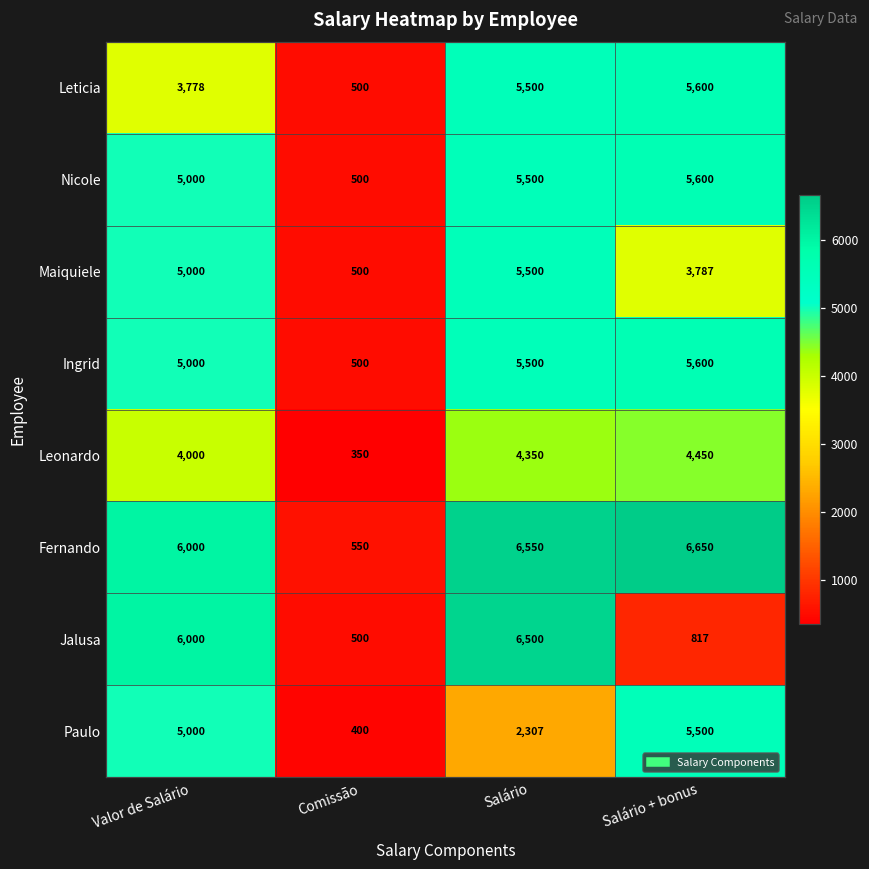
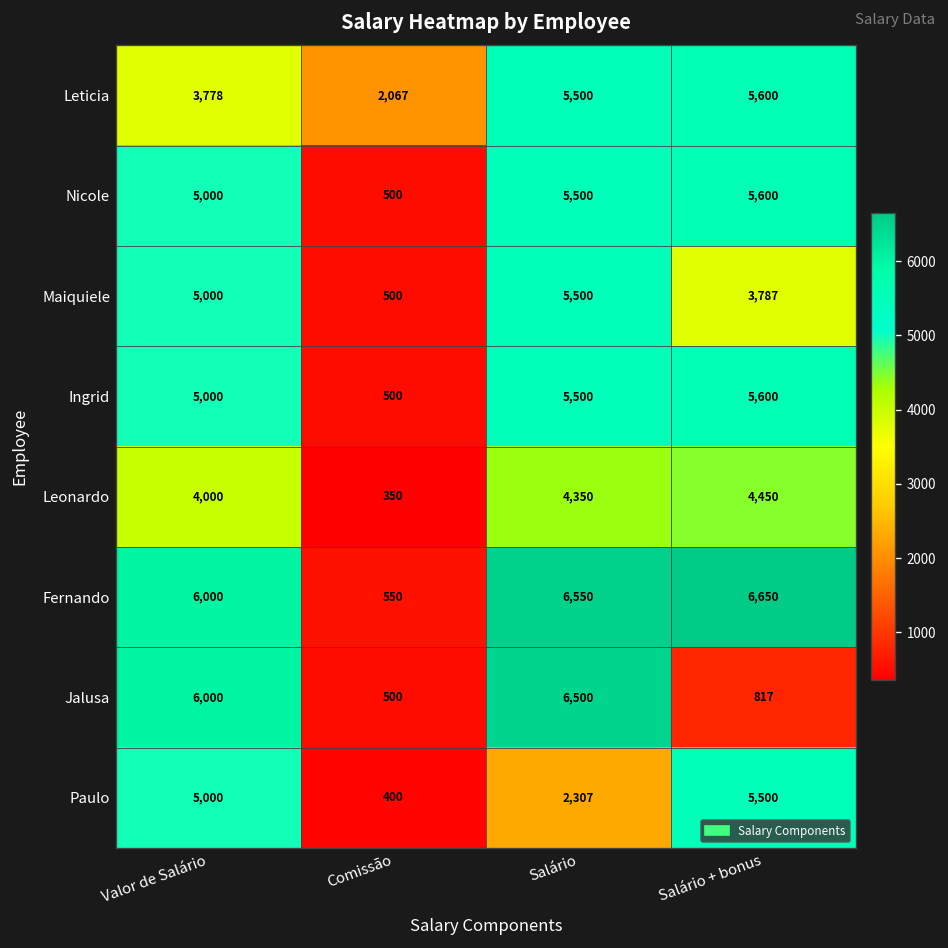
Leticia, Comissão: 500 -> 2,067
